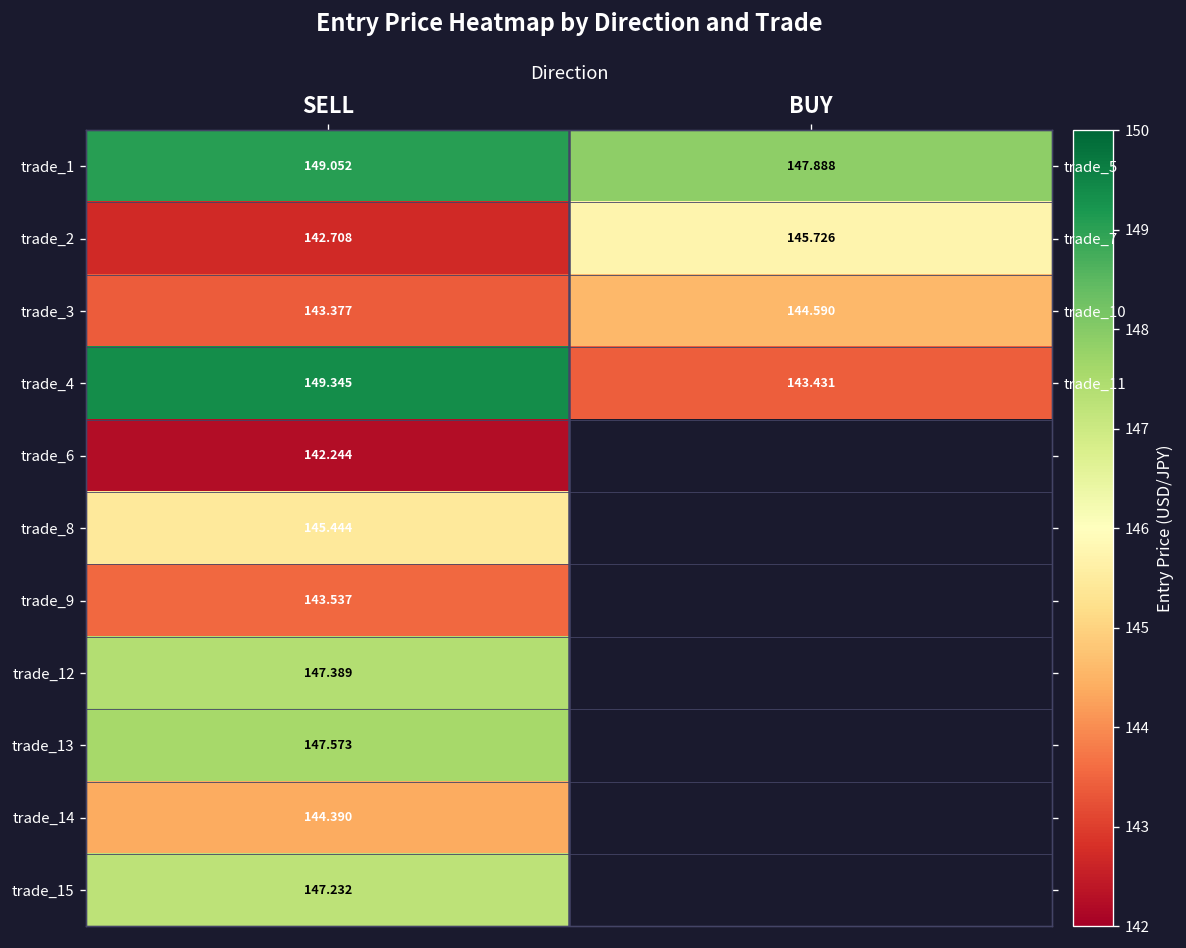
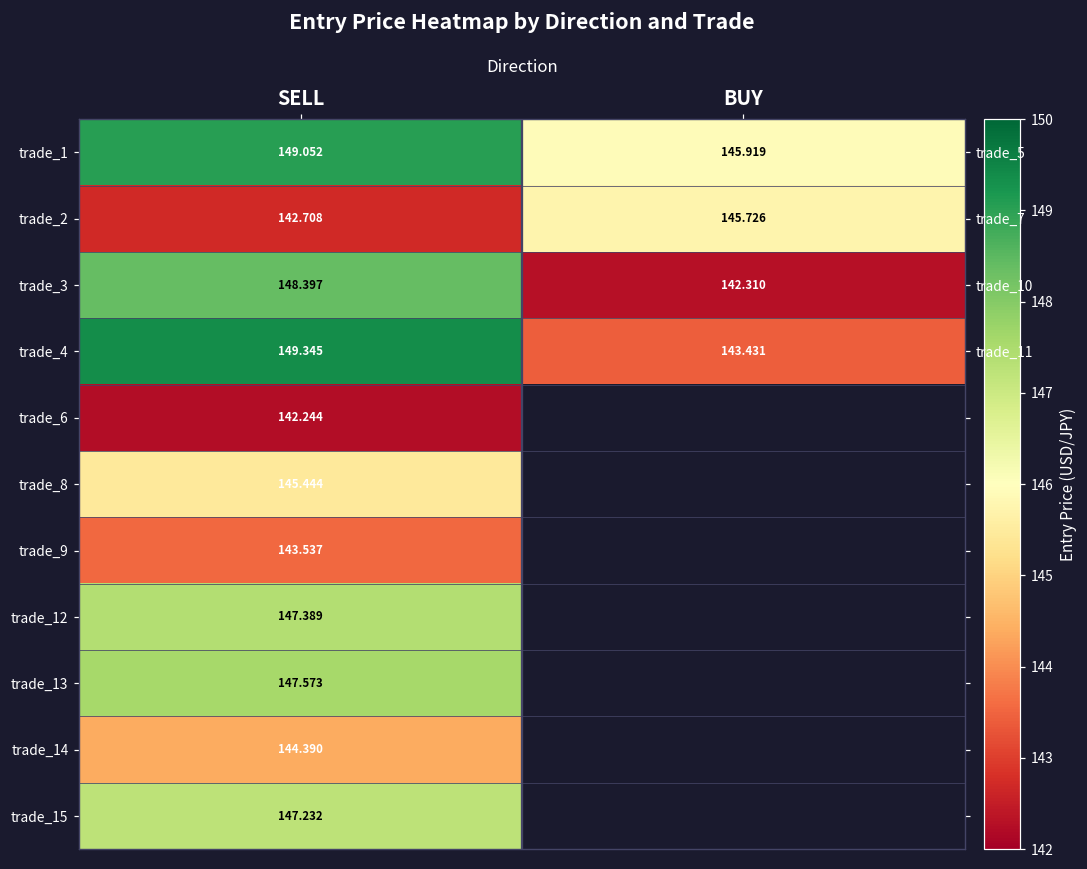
trade_1, BUY: 147.888 -> 145.919
trade_3, SELL: 143.377 -> 148.397
trade_3, BUY: 144.590 -> 142.310
